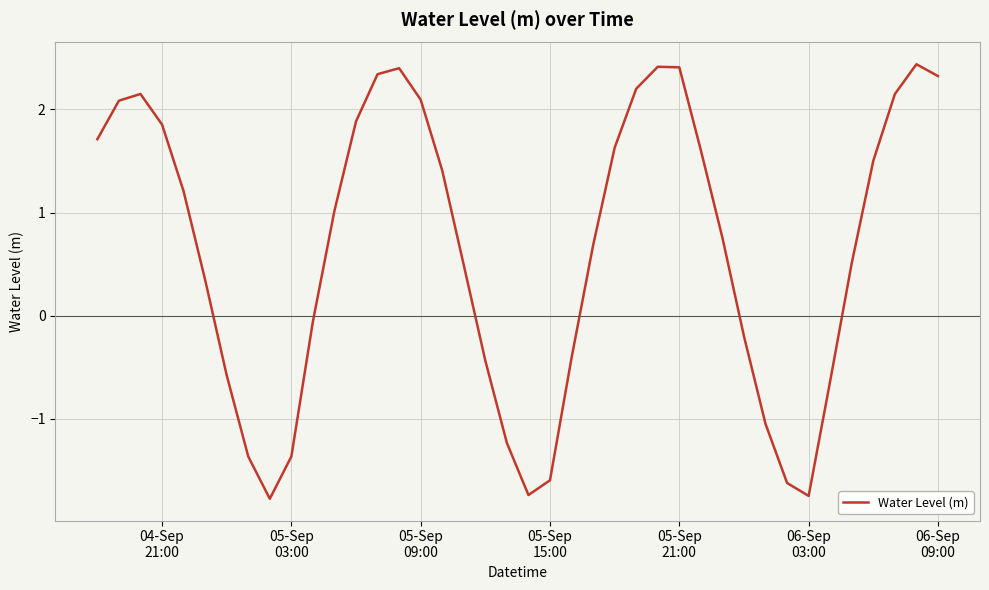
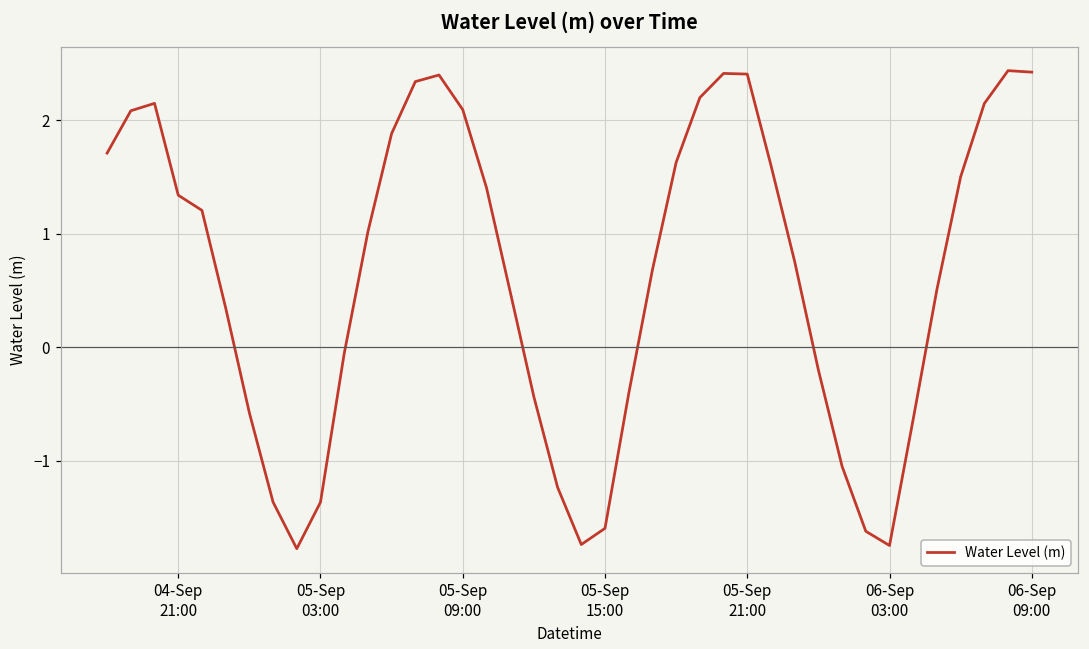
04-Sep 21:00: 1.85 -> 1.34
06-Sep 09:00: 2.32 -> 2.42
